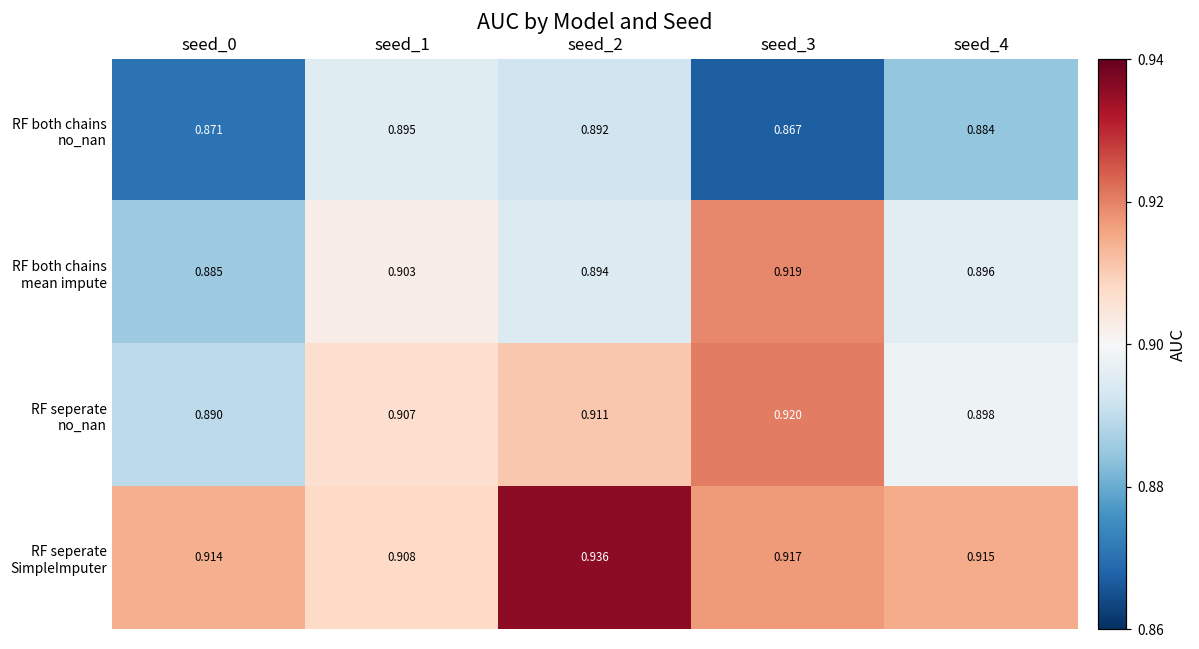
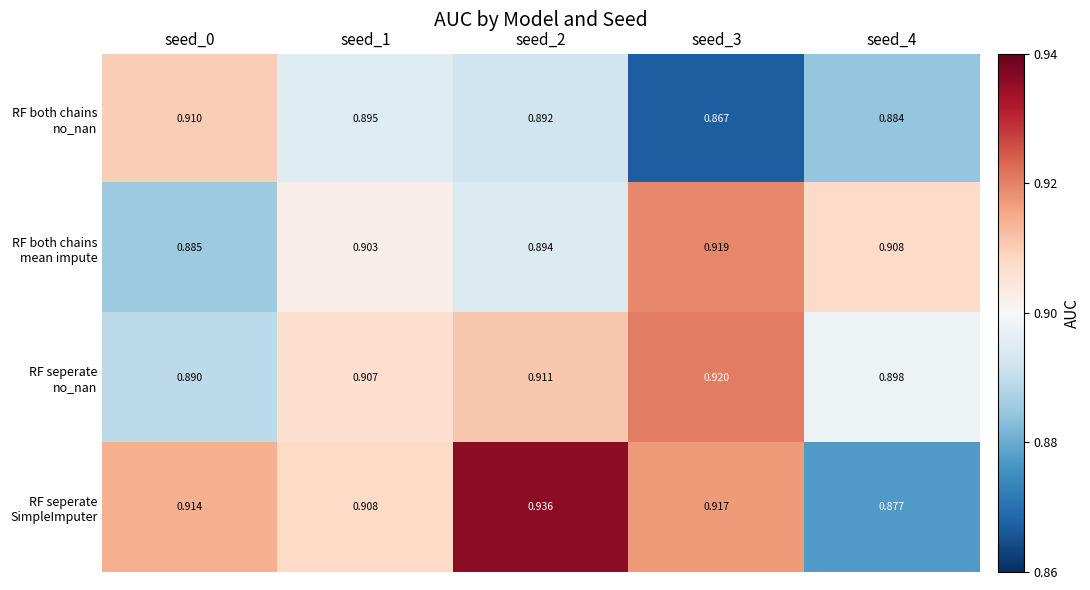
RF both chains no_nan, seed_0: 0.871 -> 0.910
RF both chains mean impute, seed_4: 0.896 -> 0.908
RF seperate SimpleImputer, seed_4: 0.915 -> 0.877
